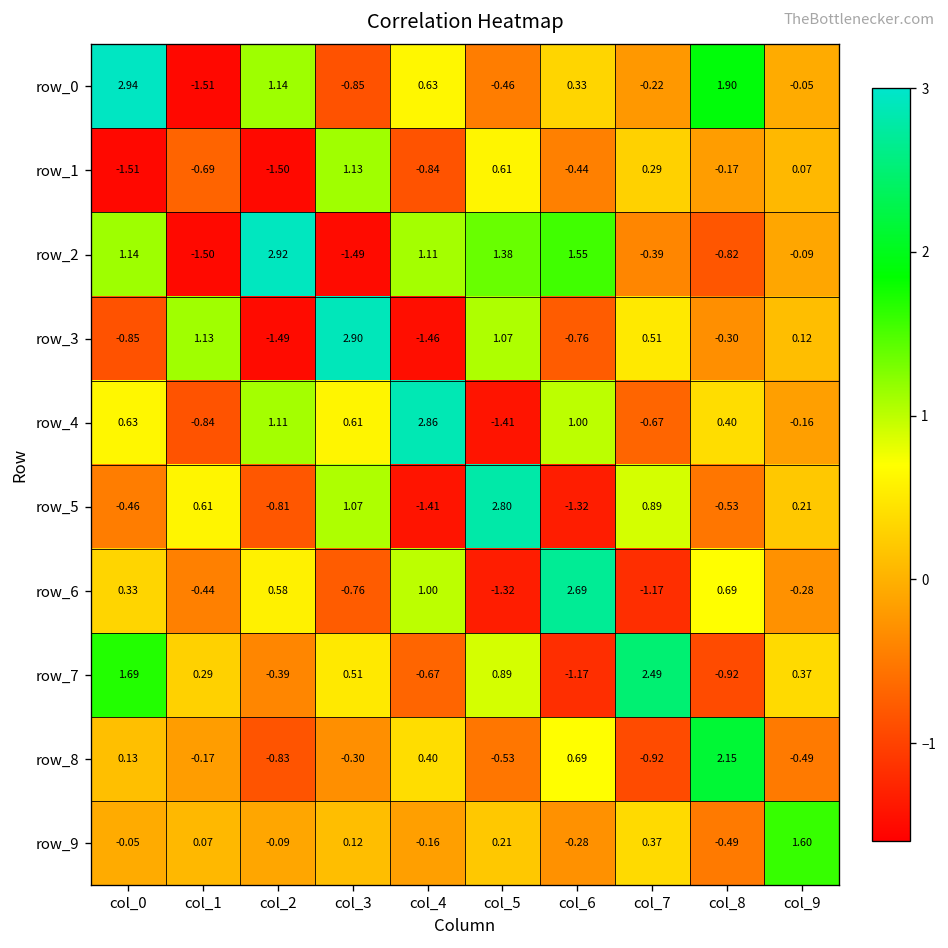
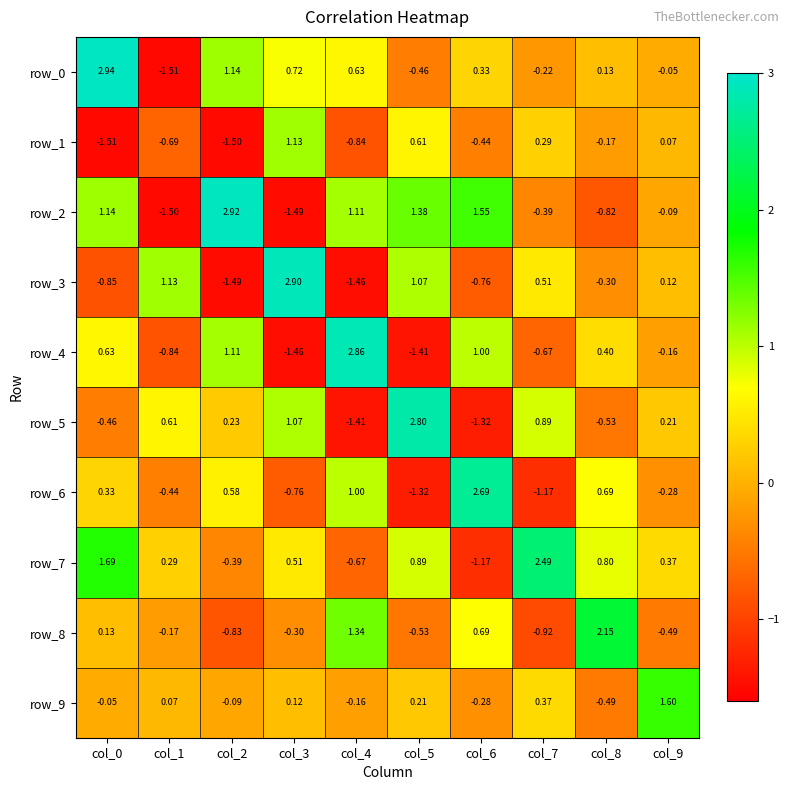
row_0, col_3: -0.85 -> 0.72
row_0, col_8: 1.90 -> 0.13
row_4, col_3: 0.61 -> -1.46
row_5, col_2: -0.81 -> 0.23
row_7, col_8: -0.92 -> 0.80
row_8, col_4: 0.40 -> 1.34
